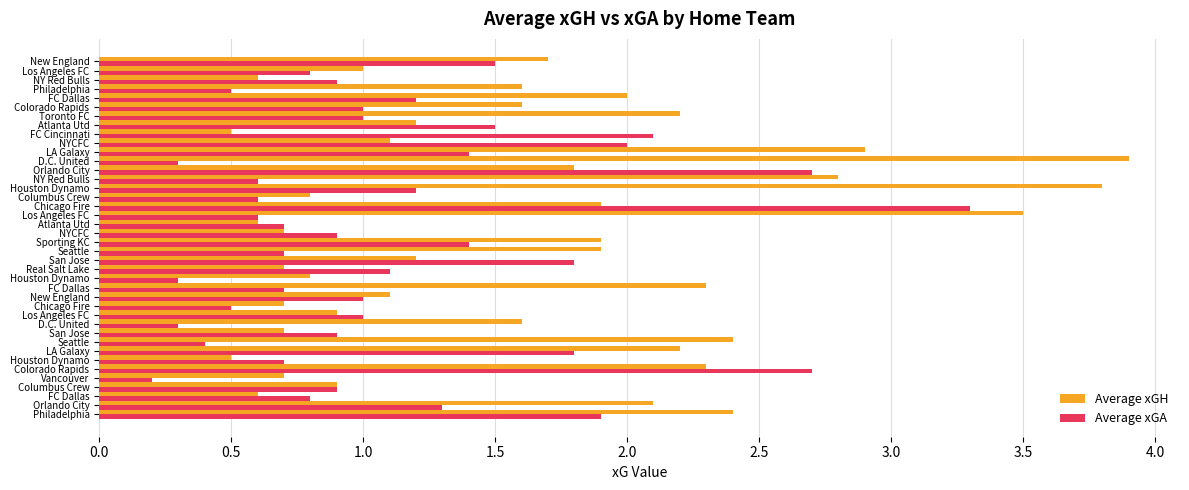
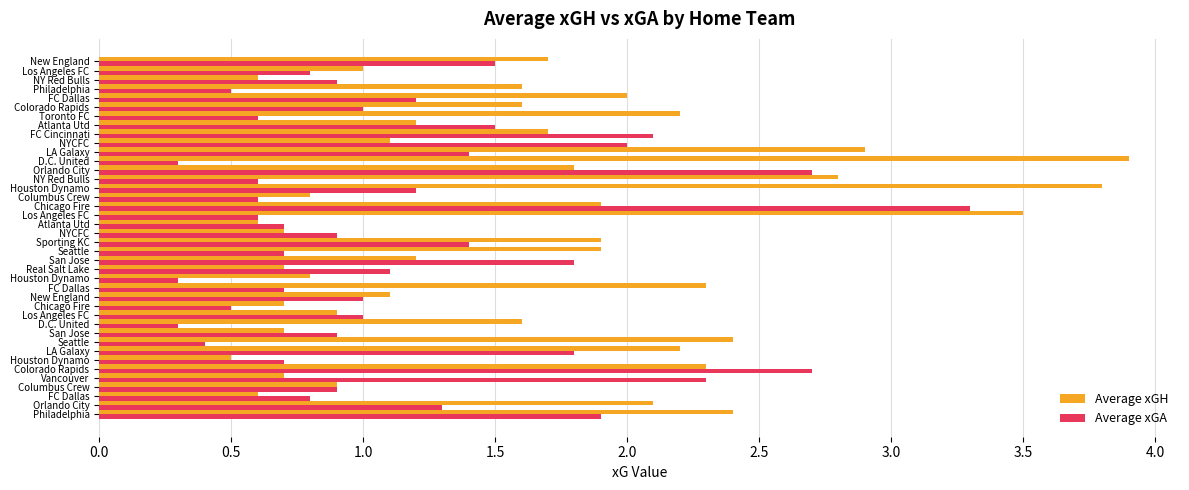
Average xGA, Toronto FC: 1.0 -> 0.6
Average xGH, FC Cincinnati: 0.5 -> 1.7
Average xGA, Vancouver: 0.2 -> 2.3
